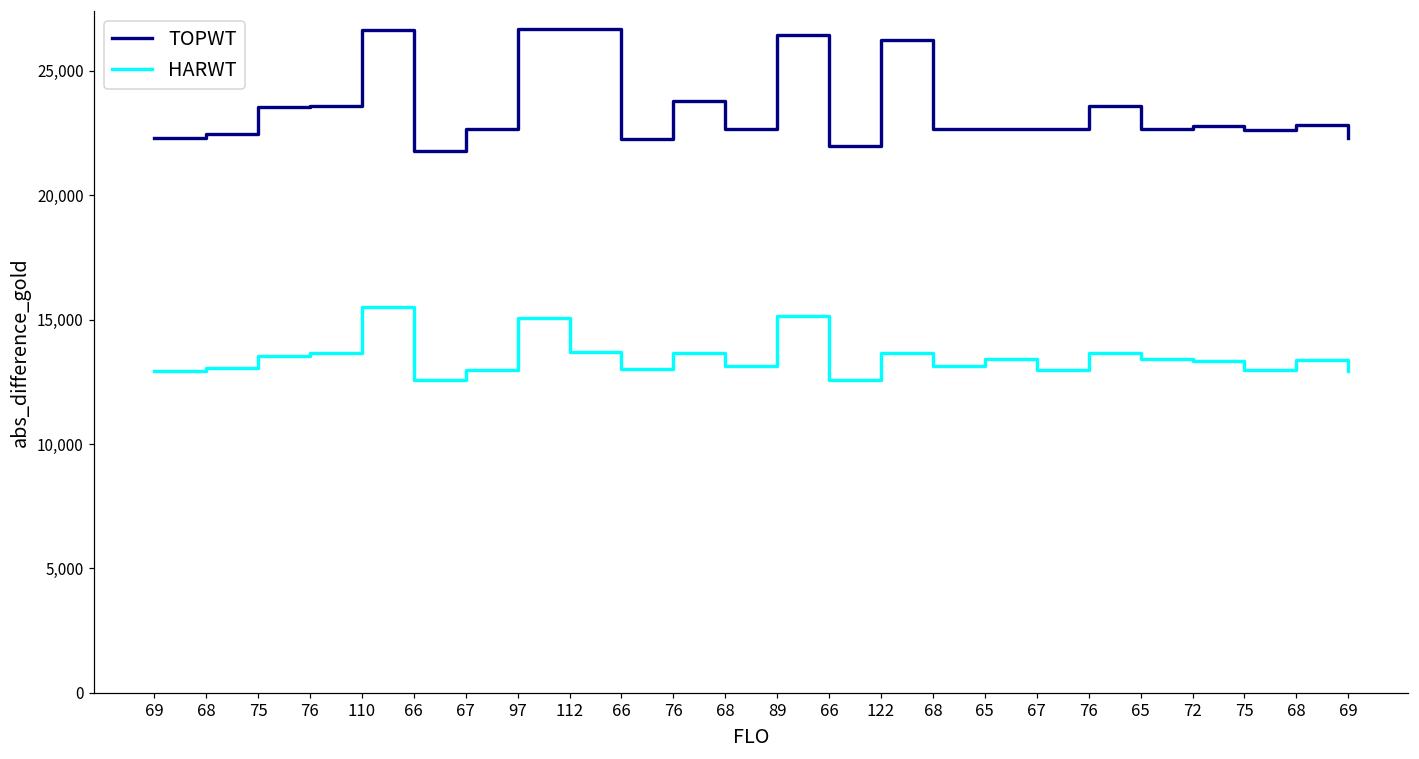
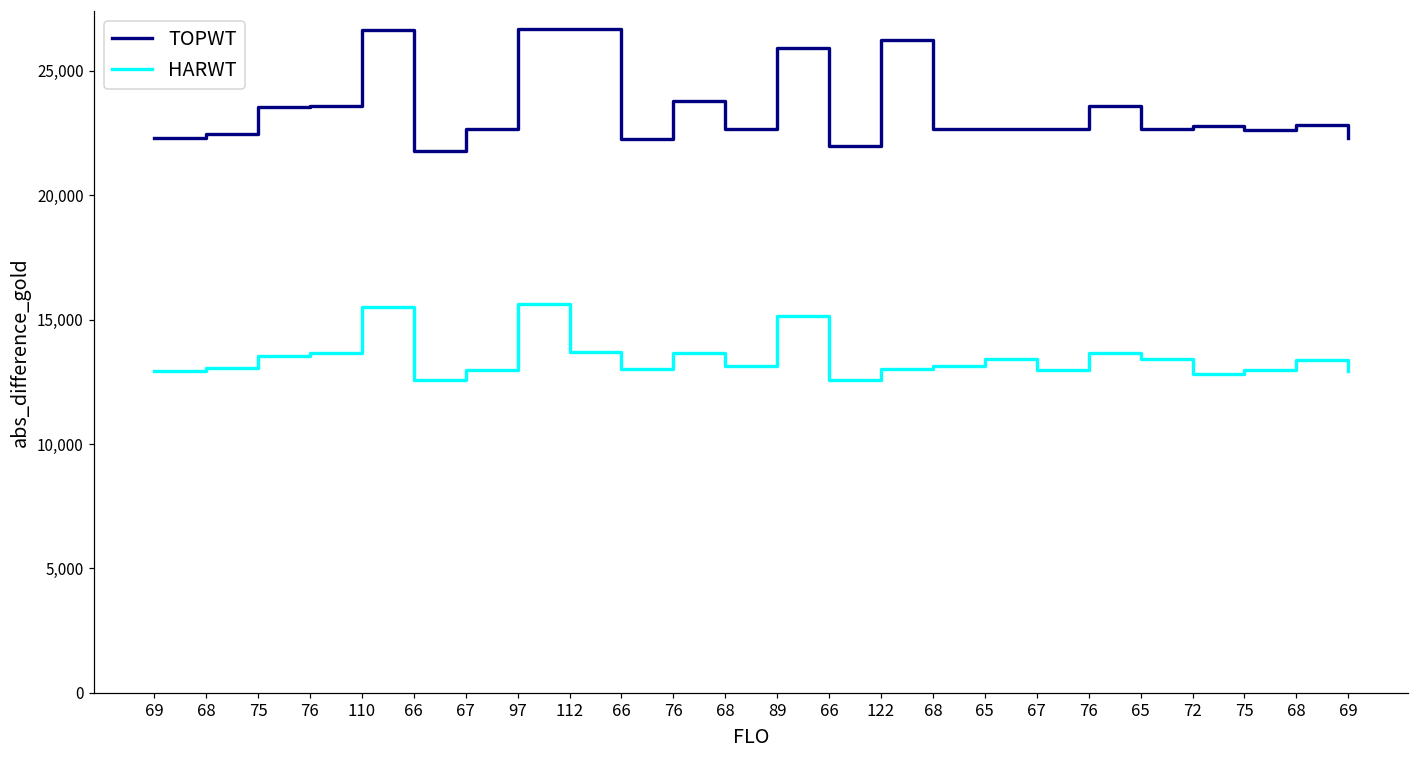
HARWT, 97: 15,100 -> 15,600
TOPWT, 89: 26,400 -> 25,900
HARWT, 122: 13,700 -> 13,000
HARWT, 72: 13,300 -> 12,800
